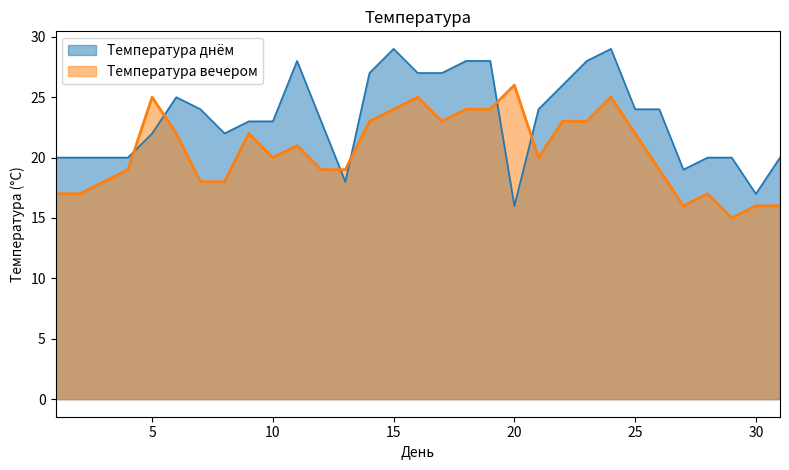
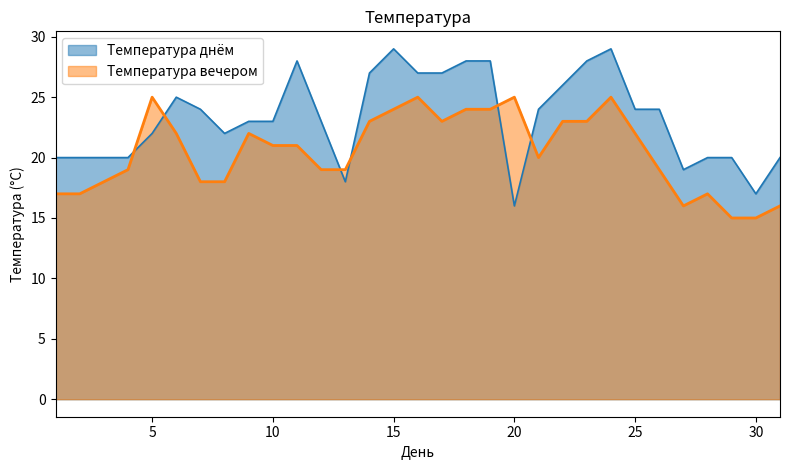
Температура вечером, 10: 20 -> 21
Температура вечером, 20: 26 -> 25
Температура вечером, 30: 16 -> 15
